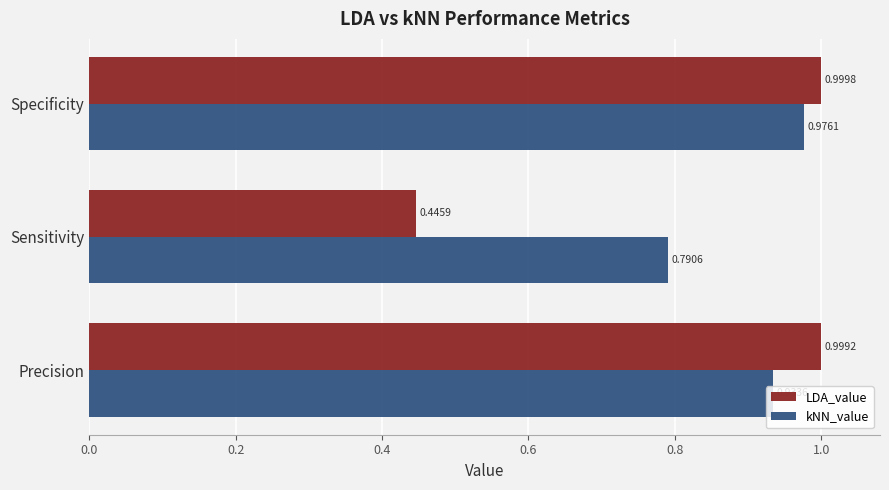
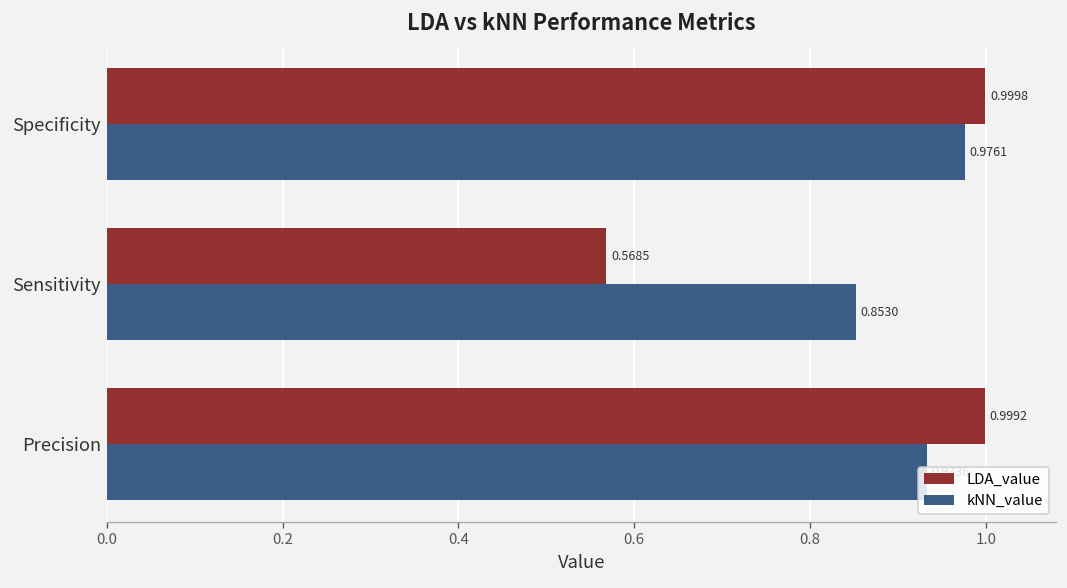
LDA_value, Sensitivity: 0.4459 -> 0.5685
kNN_value, Sensitivity: 0.7906 -> 0.8530
